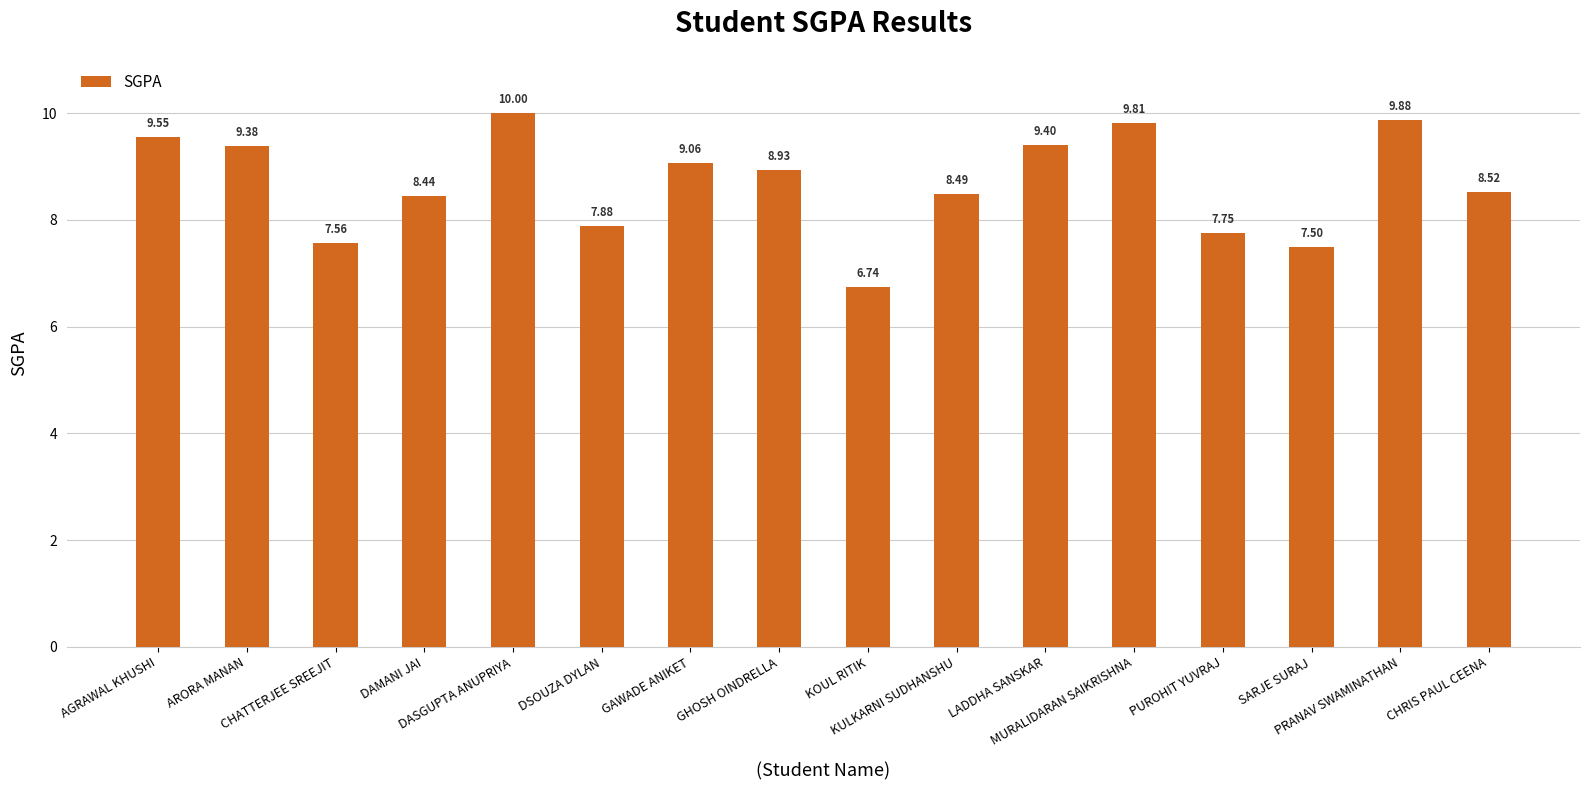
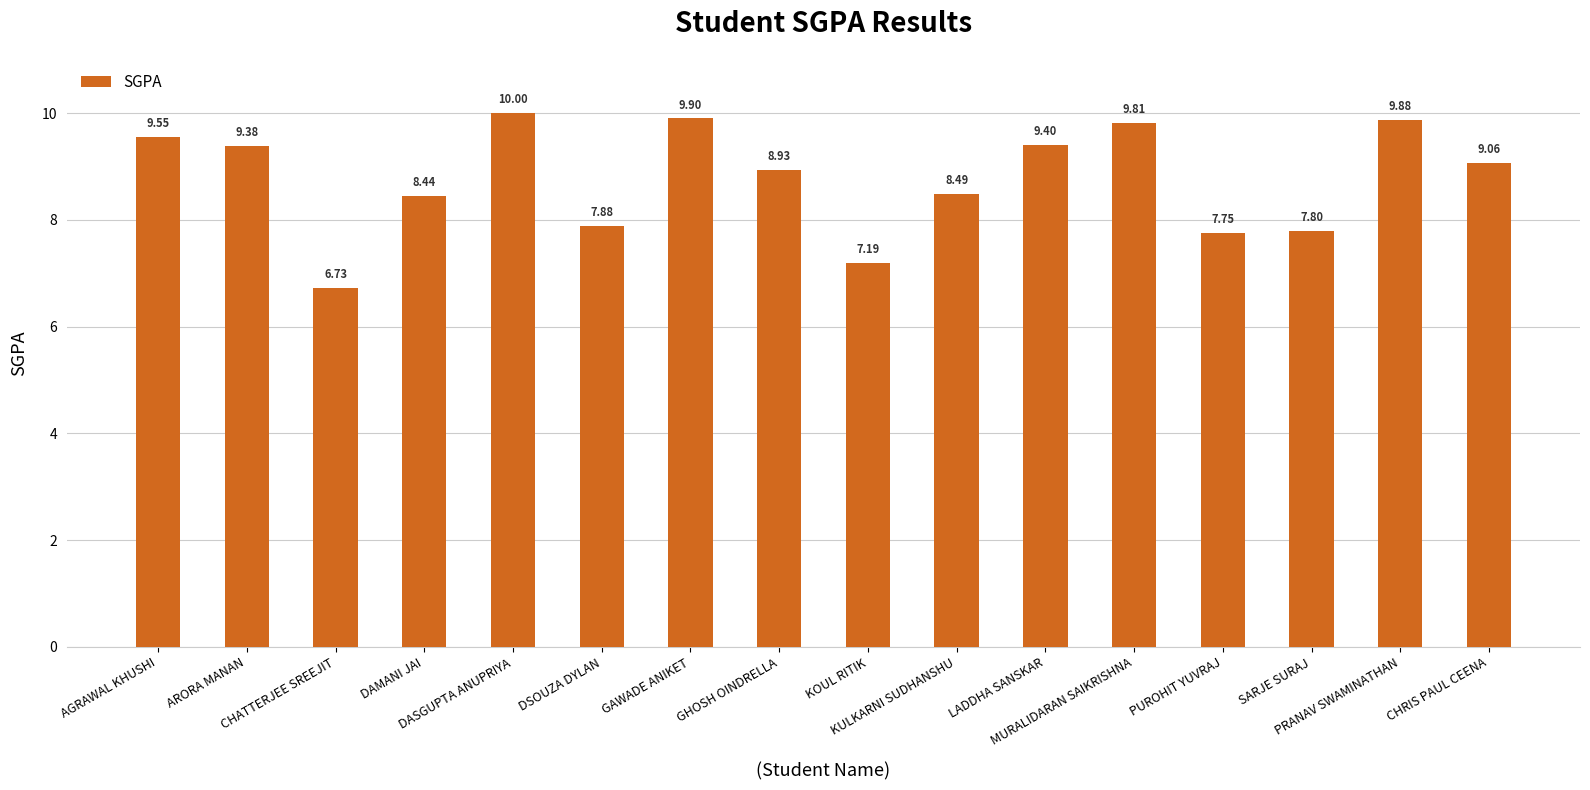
CHATTERJEE SREEJIT: 7.56 -> 6.73
GAWADE ANIKET: 9.06 -> 9.90
KOUL RITIK: 6.74 -> 7.19
SARJE SURAJ: 7.50 -> 7.80
CHRIS PAUL CEENA: 8.52 -> 9.06
